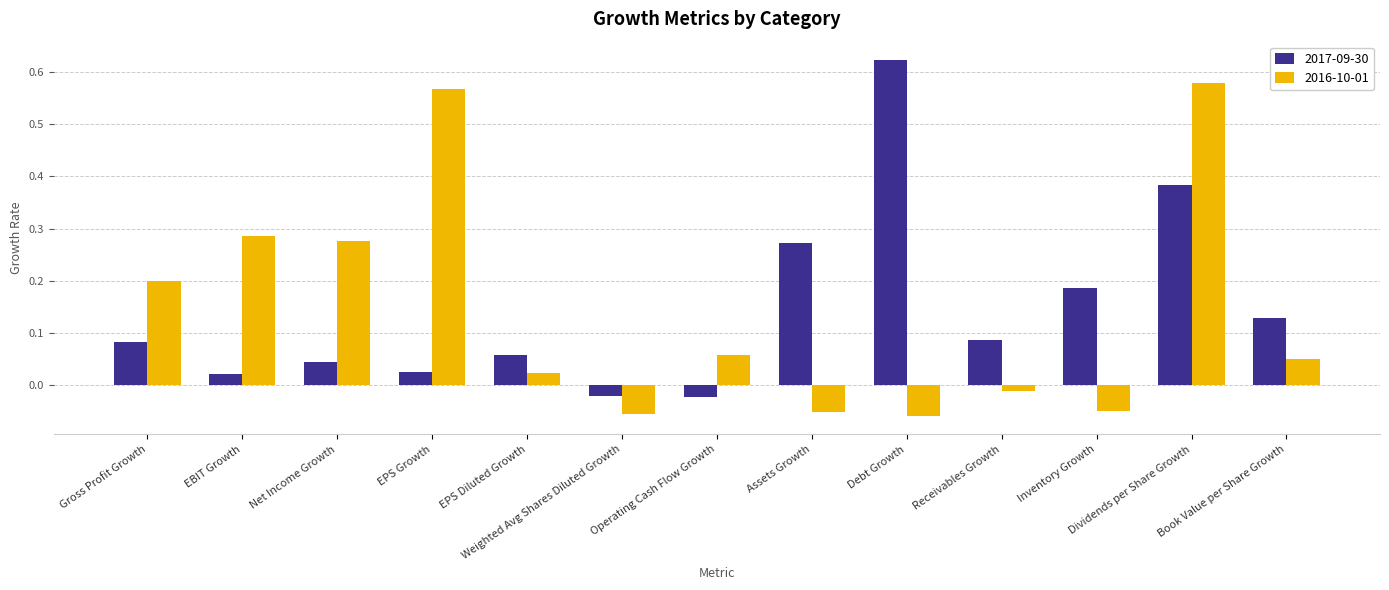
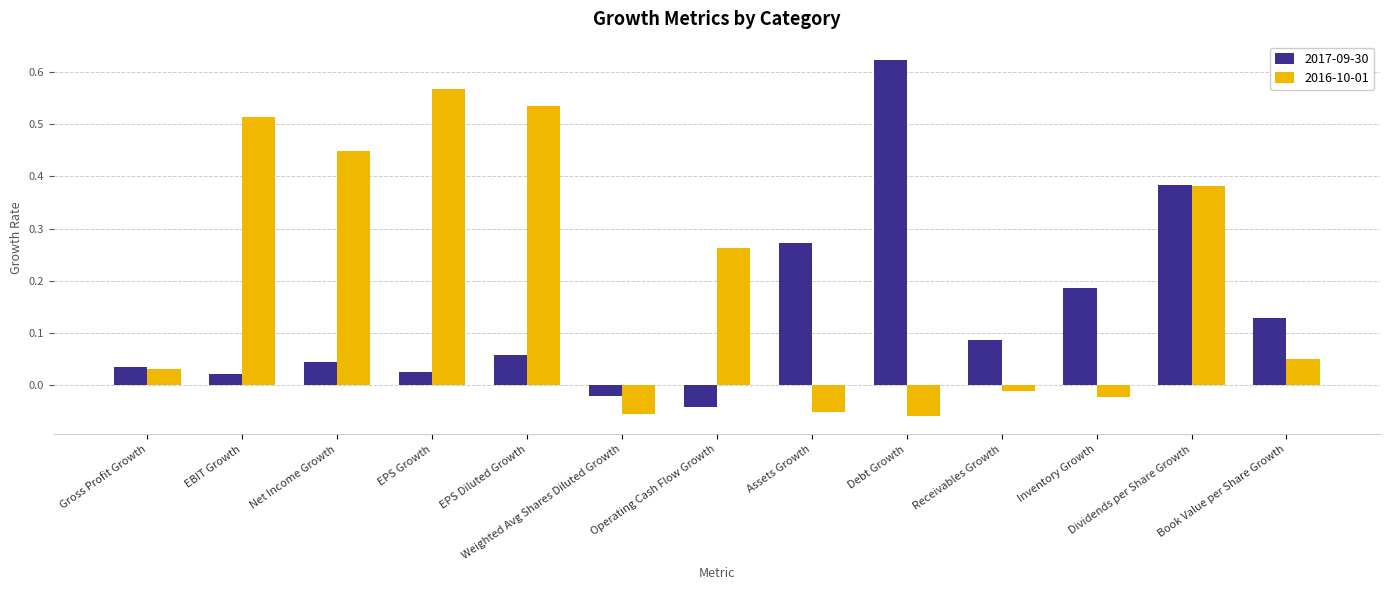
2017-09-30, Gross Profit Growth: 0.08 -> 0.03
2016-10-01, Gross Profit Growth: 0.20 -> 0.03
2016-10-01, EBIT Growth: 0.29 -> 0.51
2016-10-01, Net Income Growth: 0.28 -> 0.45
2016-10-01, EPS Diluted Growth: 0.02 -> 0.54
2017-09-30, Operating Cash Flow Growth: -0.02 -> -0.04
2016-10-01, Operating Cash Flow Growth: 0.06 -> 0.26
2016-10-01, Inventory Growth: -0.05 -> -0.02
2016-10-01, Dividends per Share Growth: 0.58 -> 0.38
